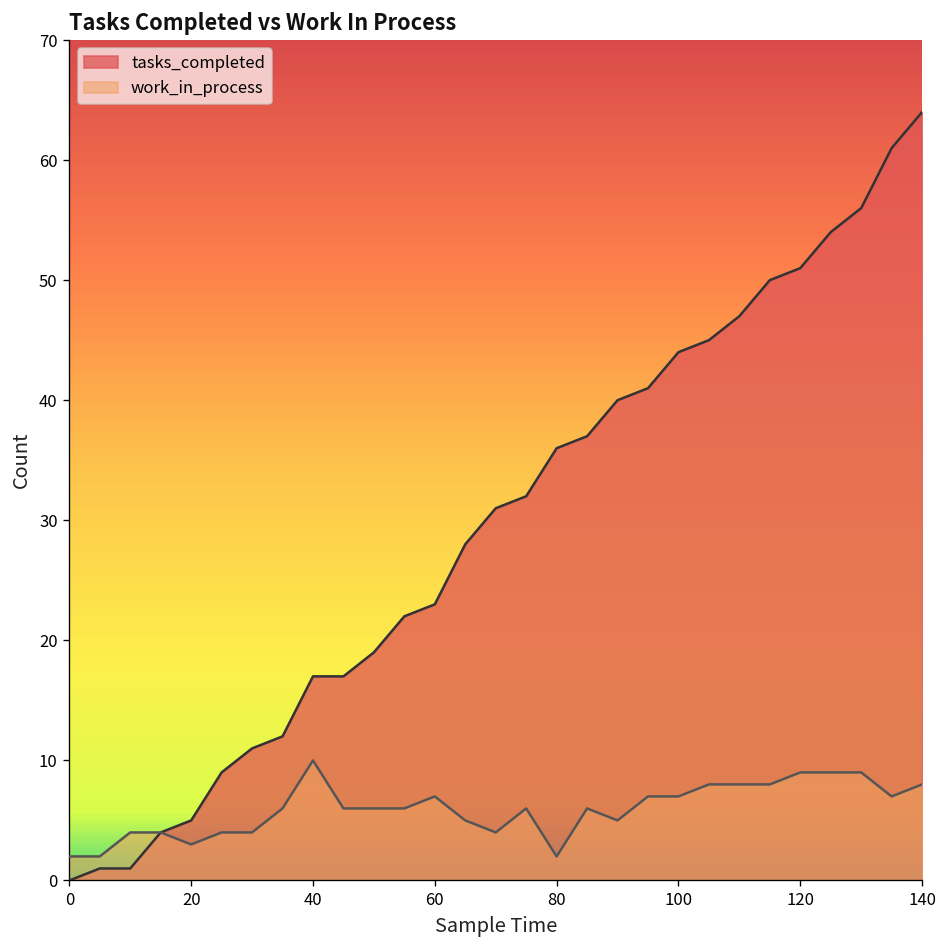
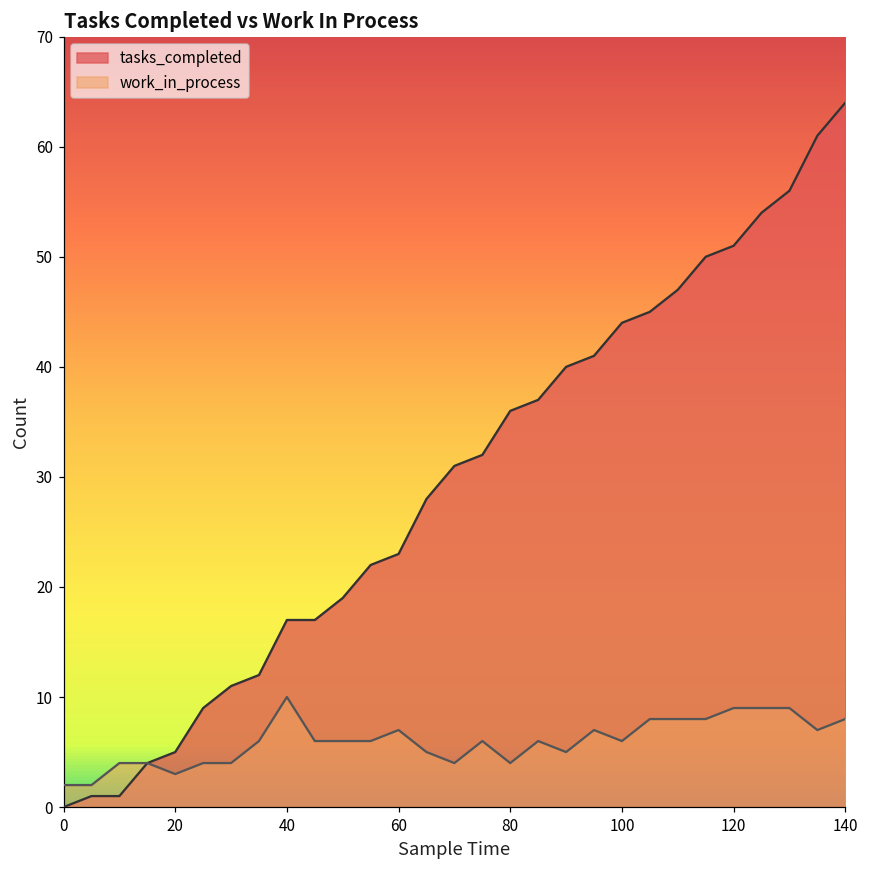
work_in_process, 80: 2 -> 4
work_in_process, 100: 7 -> 6
